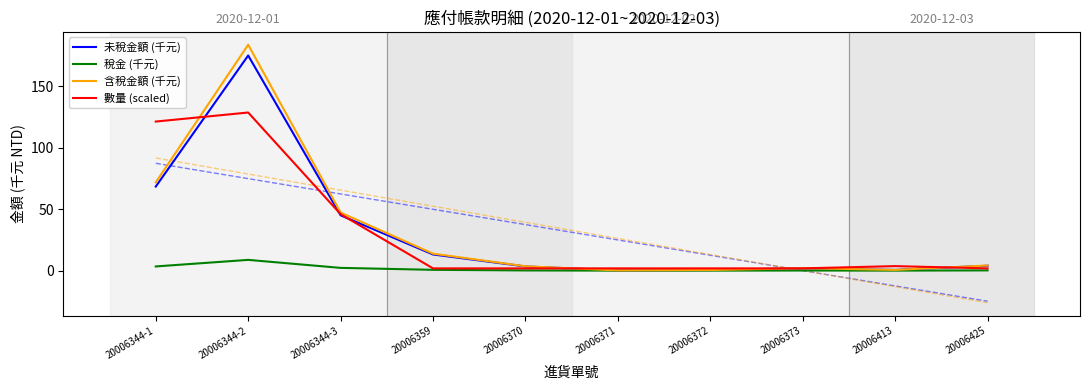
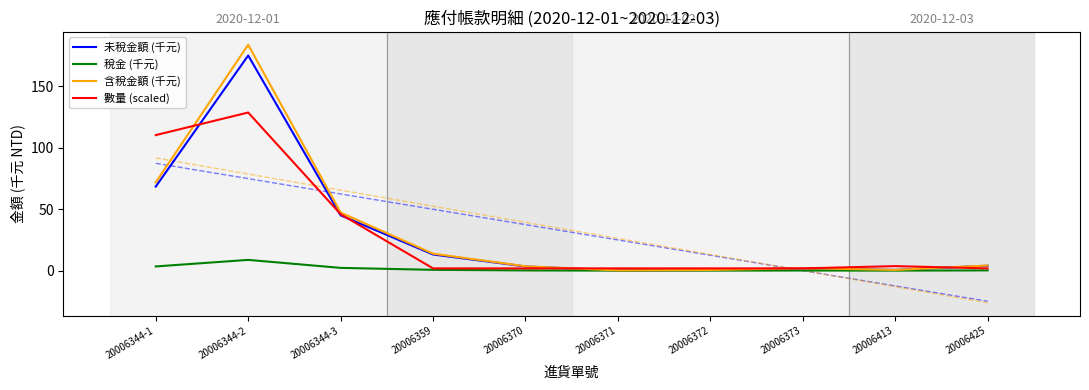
數量 (scaled), 20006344-1: 121 -> 110
